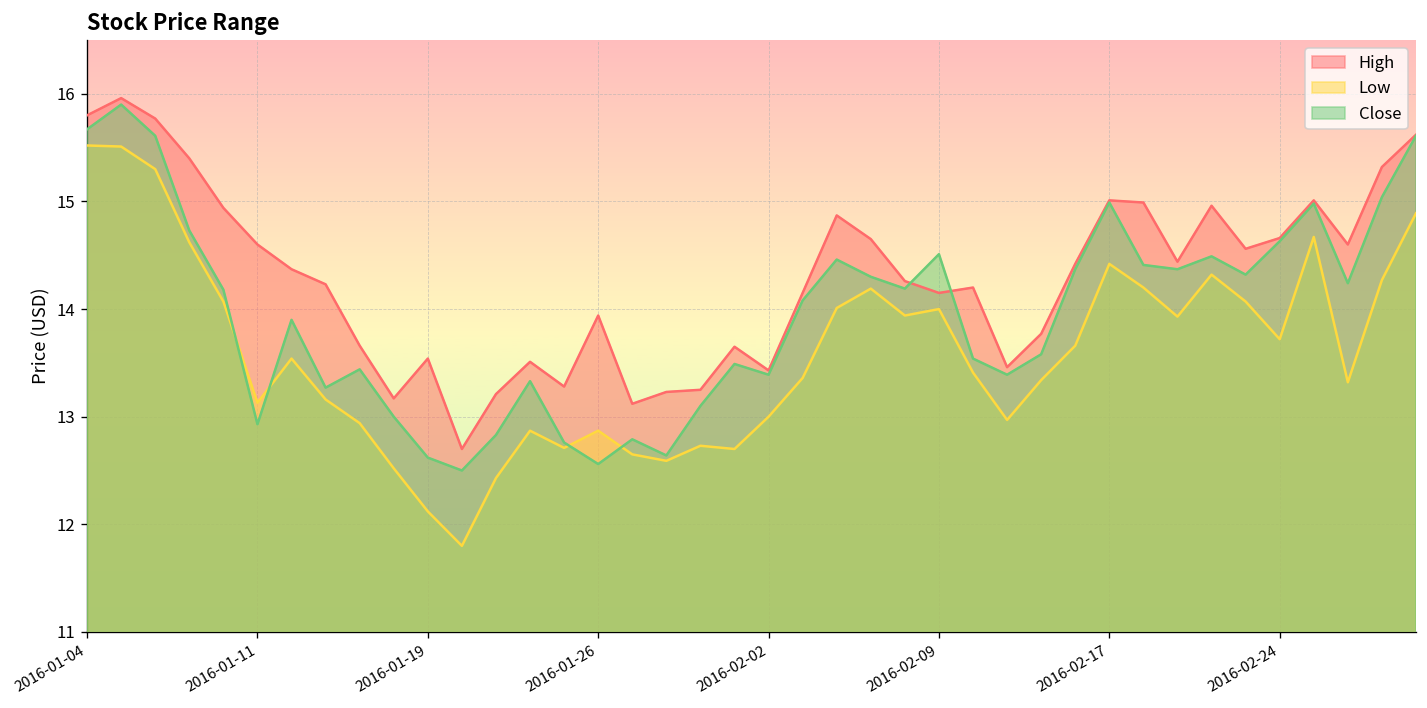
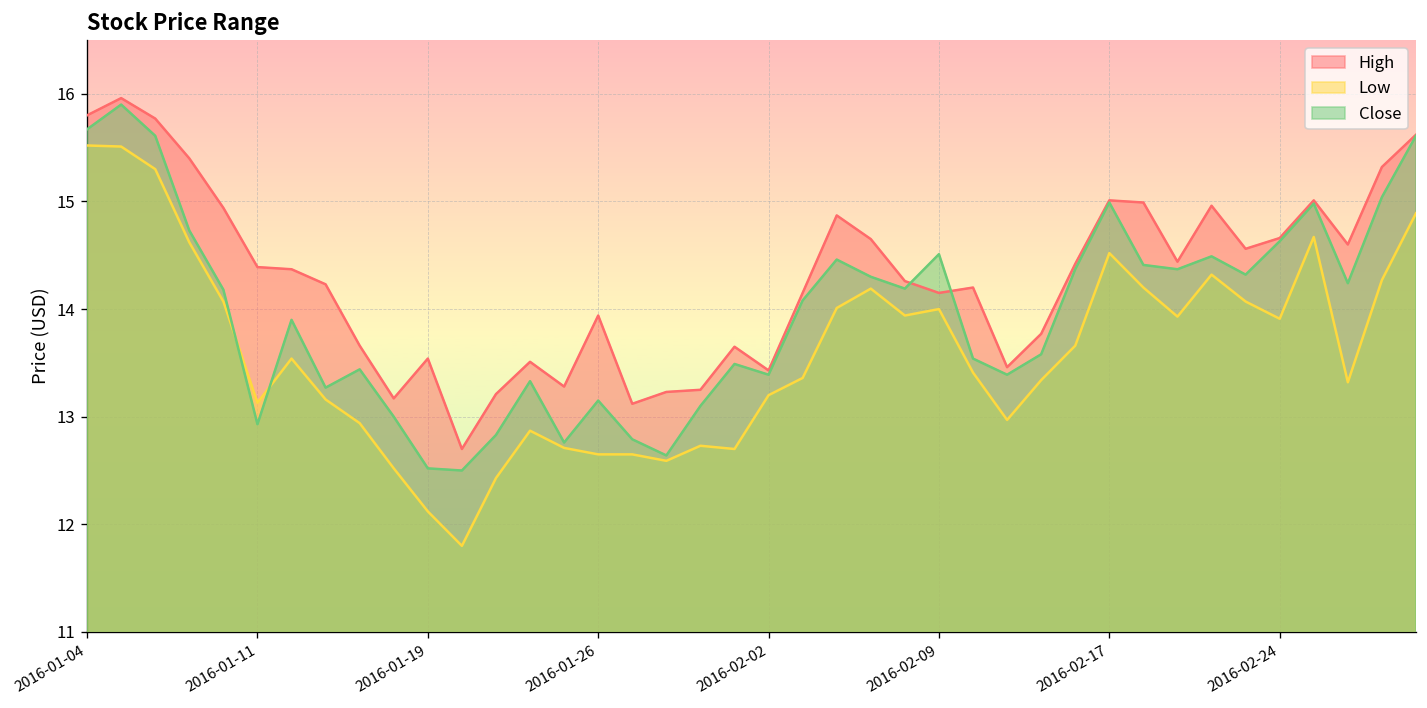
High, 2016-01-11: 14.6 -> 14.4
Close, 2016-01-19: 12.6 -> 12.5
Low, 2016-01-26: 12.9 -> 12.7
Close, 2016-01-26: 12.6 -> 13.2
Low, 2016-02-02: 13.0 -> 13.2
Low, 2016-02-17: 14.4 -> 14.5
Low, 2016-02-24: 13.7 -> 13.9
